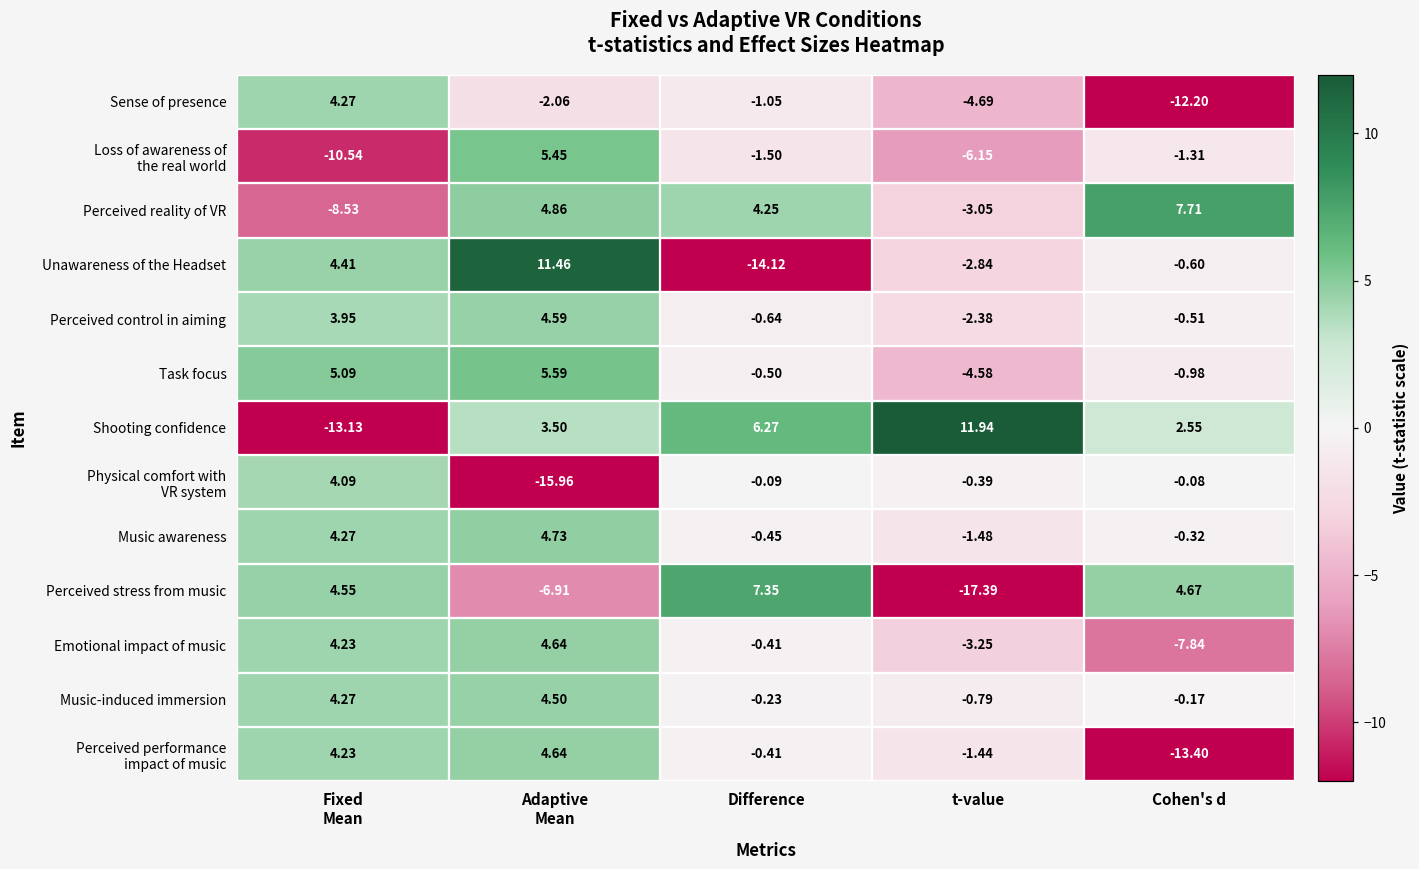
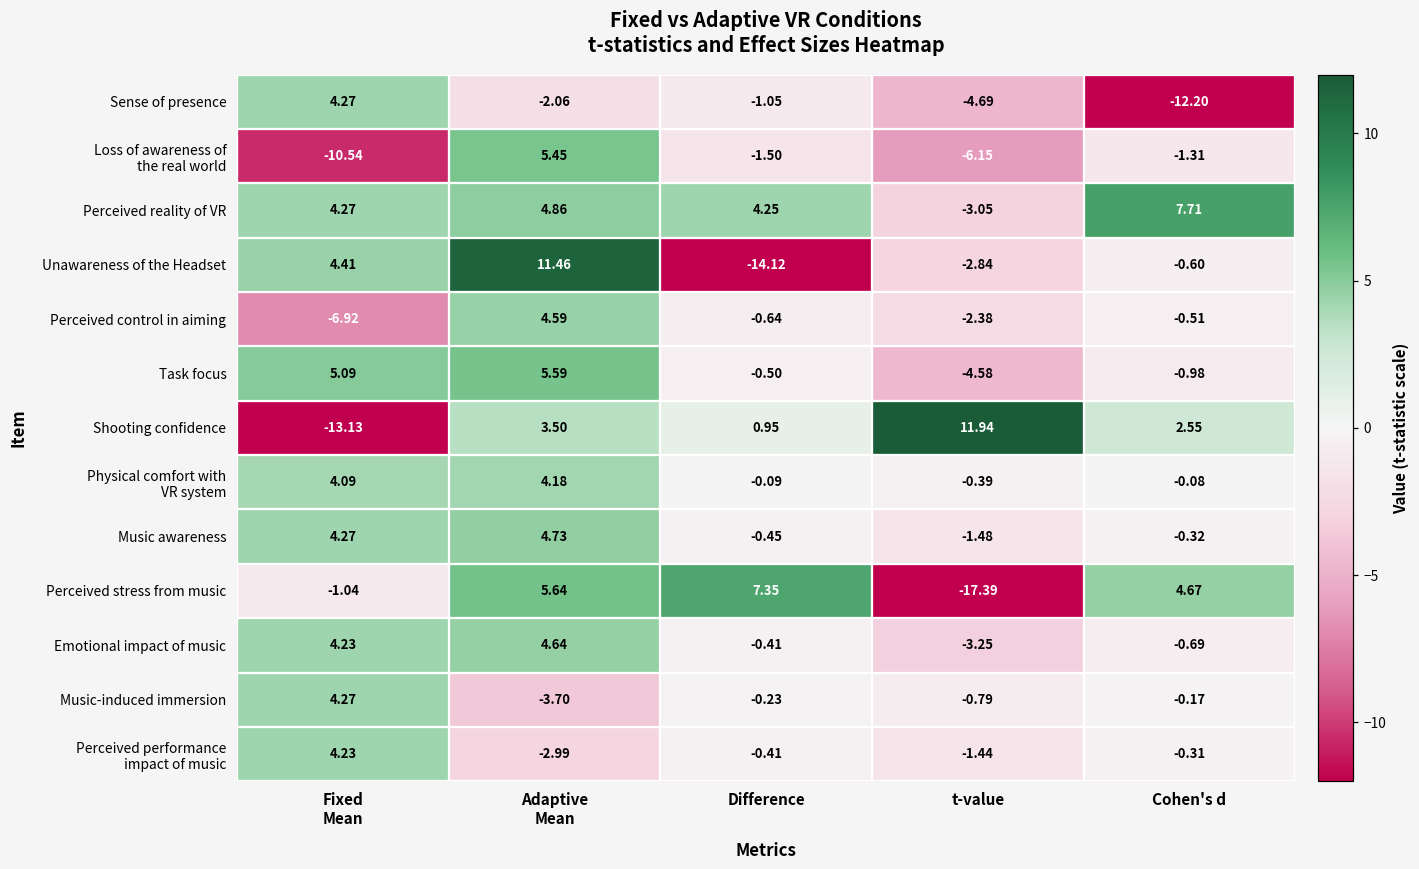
Perceived reality of VR, Fixed Mean: -8.53 -> 4.27
Perceived control in aiming, Fixed Mean: 3.95 -> -6.92
Shooting confidence, Difference: 6.27 -> 0.95
Physical comfort with VR system, Adaptive Mean: -15.96 -> 4.18
Perceived stress from music, Fixed Mean: 4.55 -> -1.04
Perceived stress from music, Adaptive Mean: -6.91 -> 5.64
Emotional impact of music, Cohen's d: -7.84 -> -0.69
Music-induced immersion, Adaptive Mean: 4.50 -> -3.70
Perceived performance impact of music, Adaptive Mean: 4.64 -> -2.99
Perceived performance impact of music, Cohen's d: -13.40 -> -0.31
